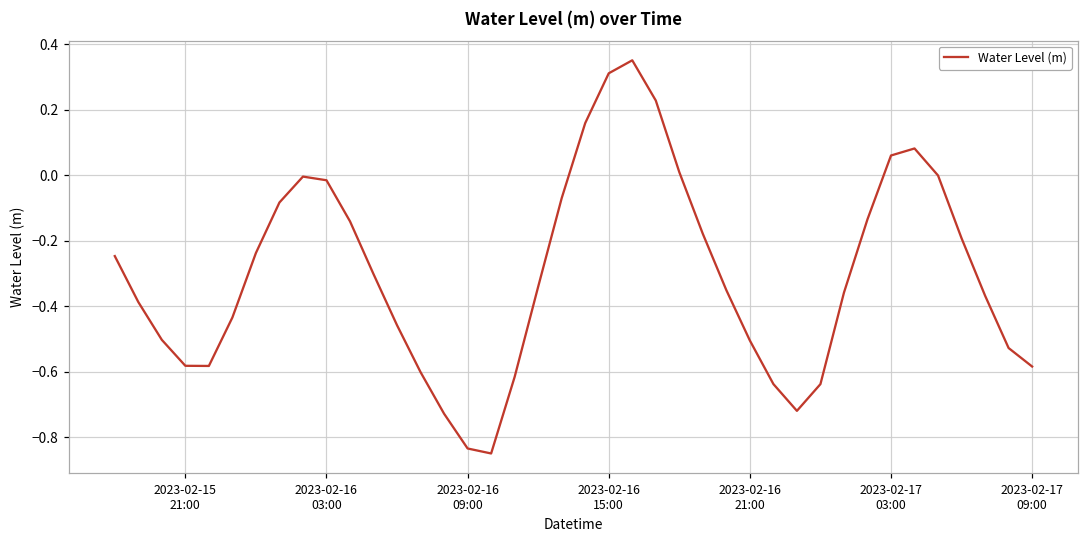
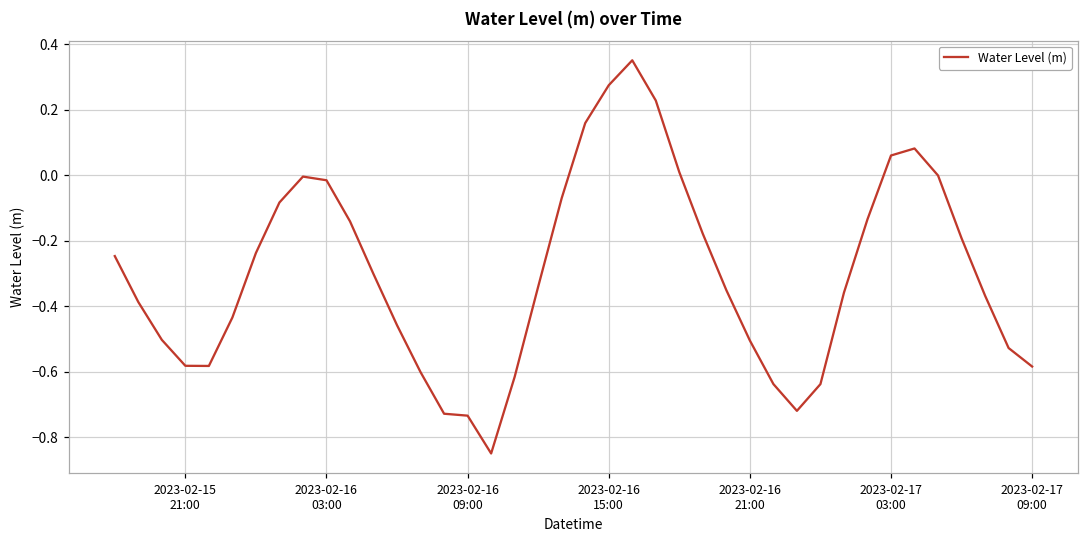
2023-02-16 09:00: -0.83 -> -0.73
2023-02-16 15:00: 0.31 -> 0.28
